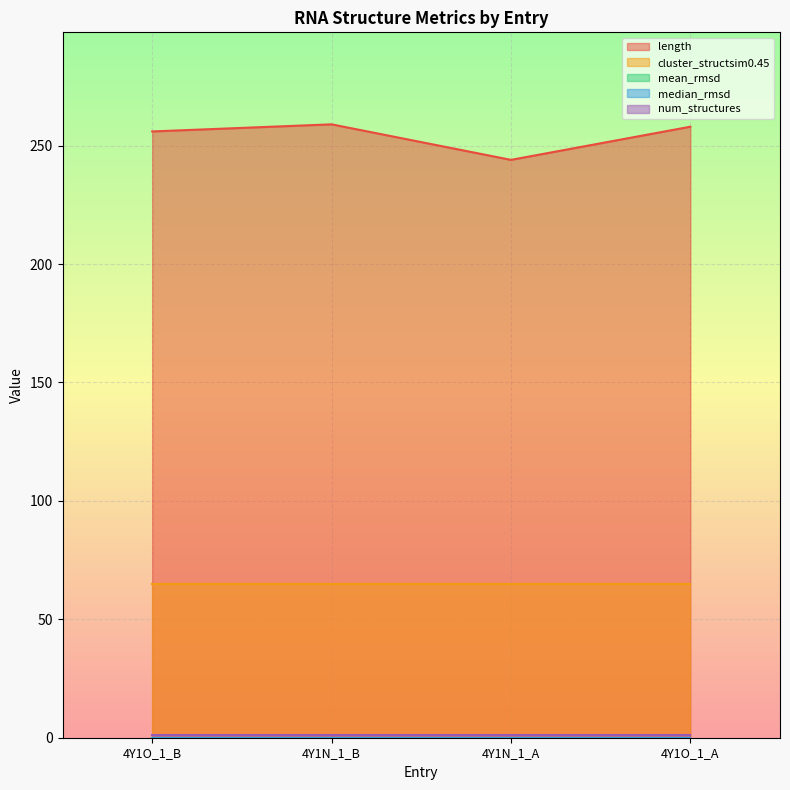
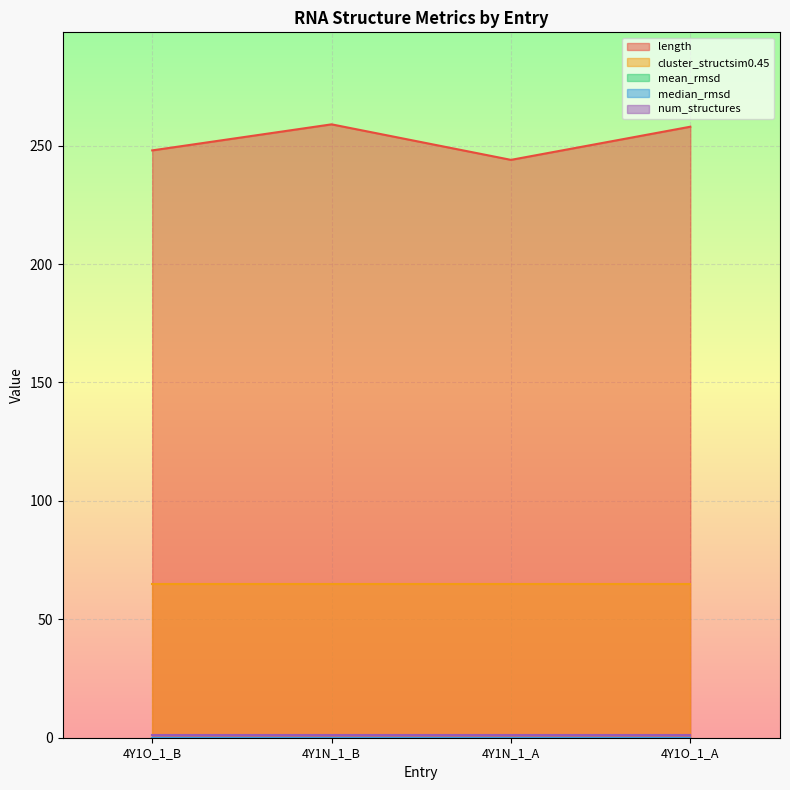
length, 4Y1O_1_B: 256 -> 248
